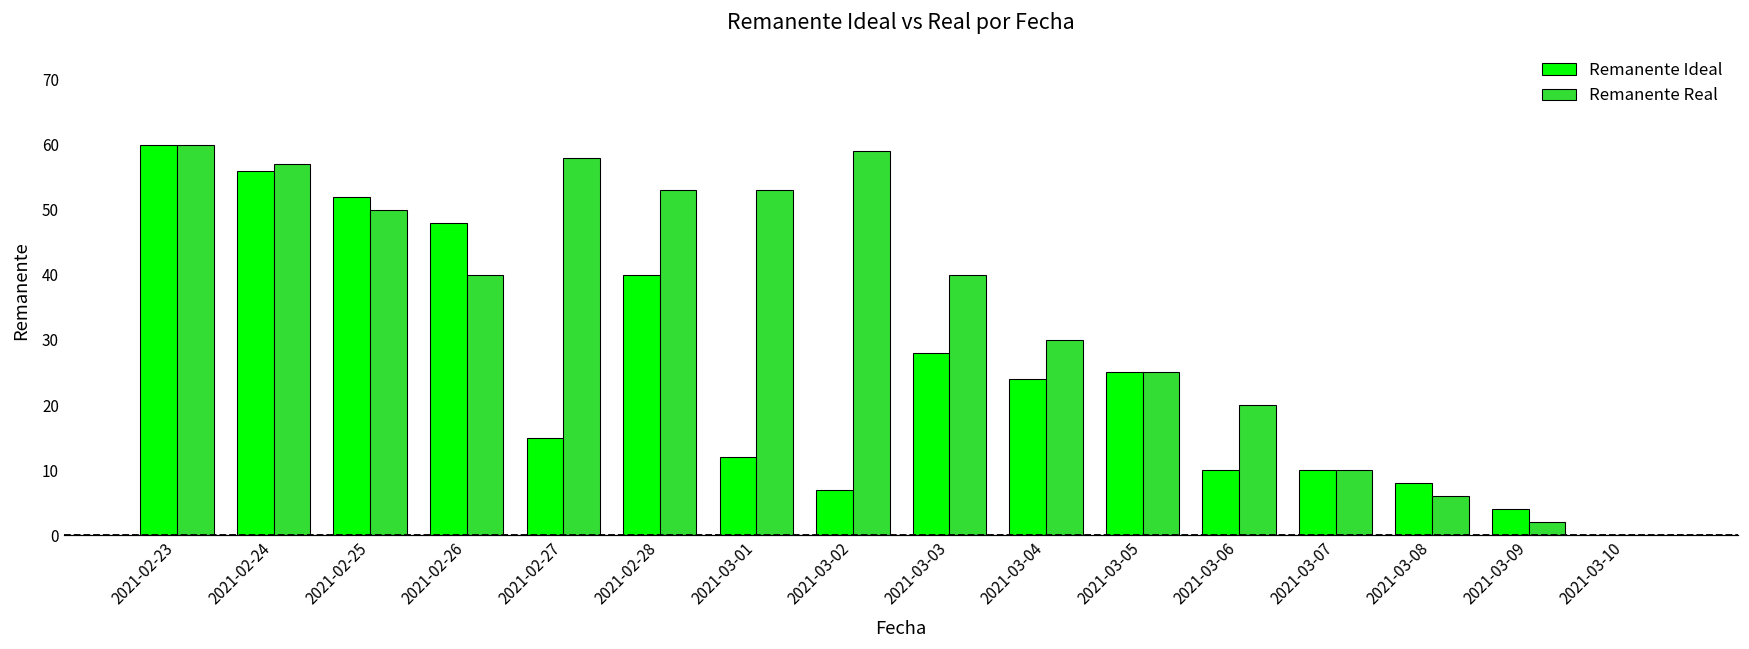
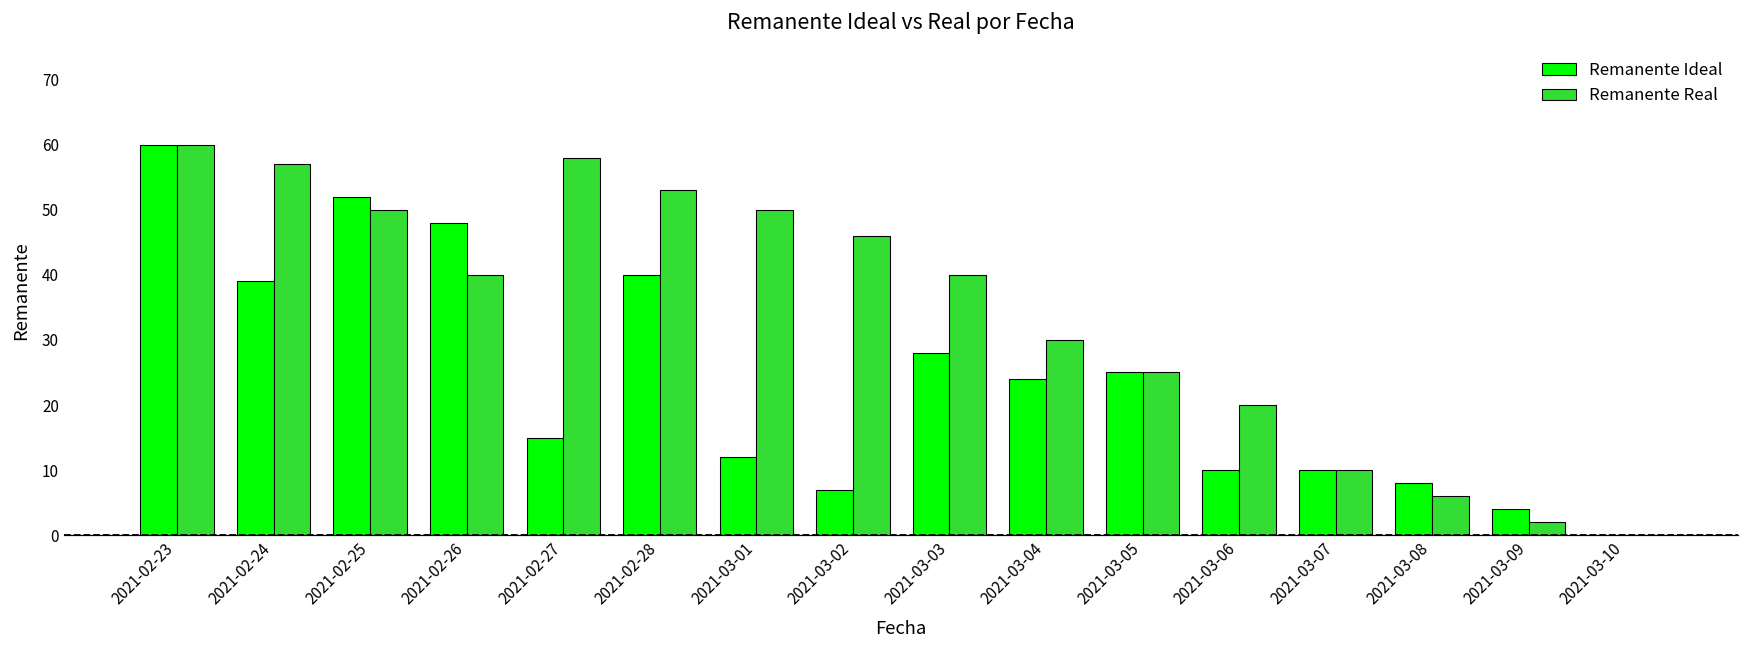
Remanente Ideal, 2021-02-24: 56 -> 39
Remanente Real, 2021-03-01: 53 -> 50
Remanente Real, 2021-03-02: 59 -> 46
